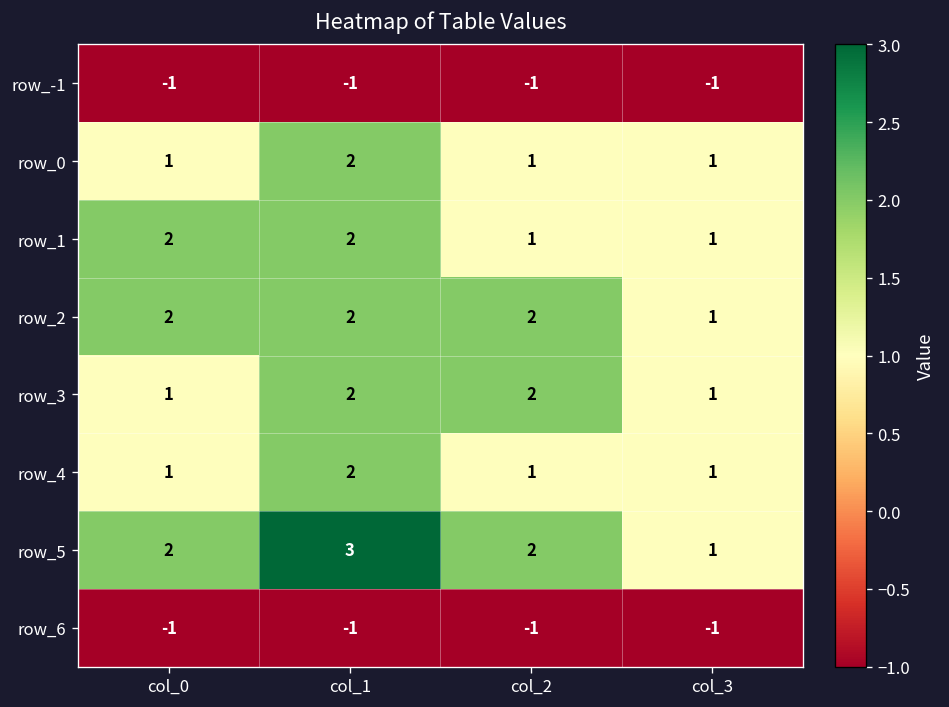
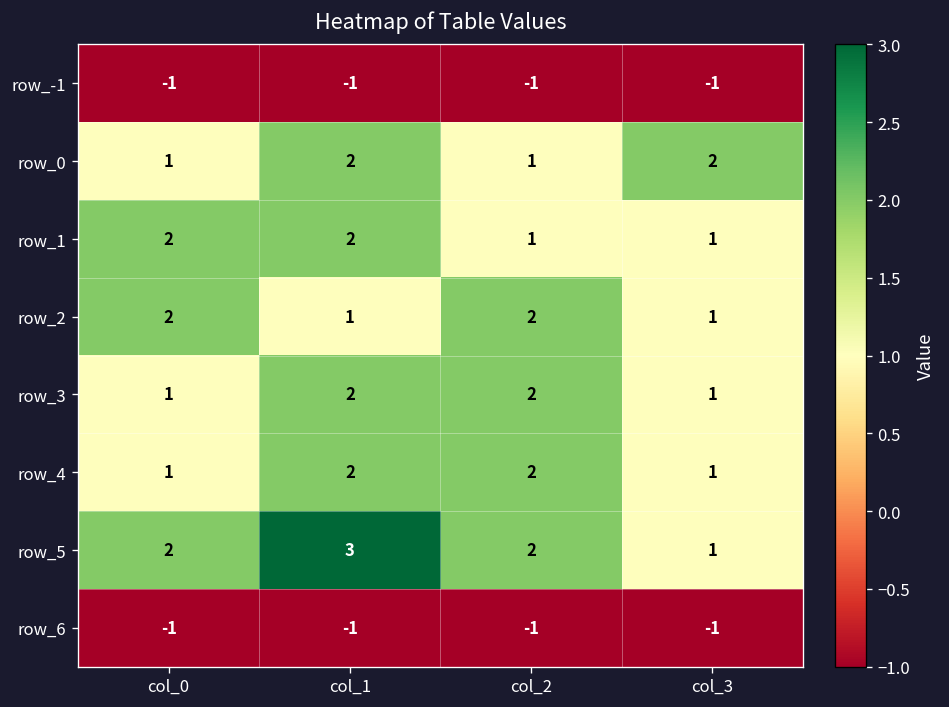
row_0, col_3: 1 -> 2
row_2, col_1: 2 -> 1
row_4, col_2: 1 -> 2
